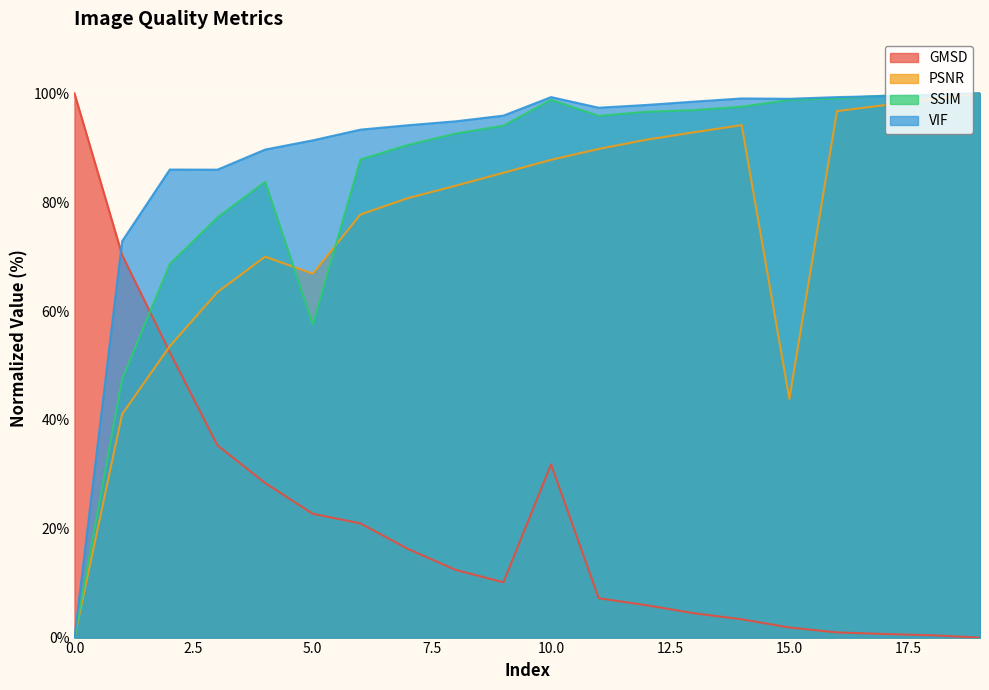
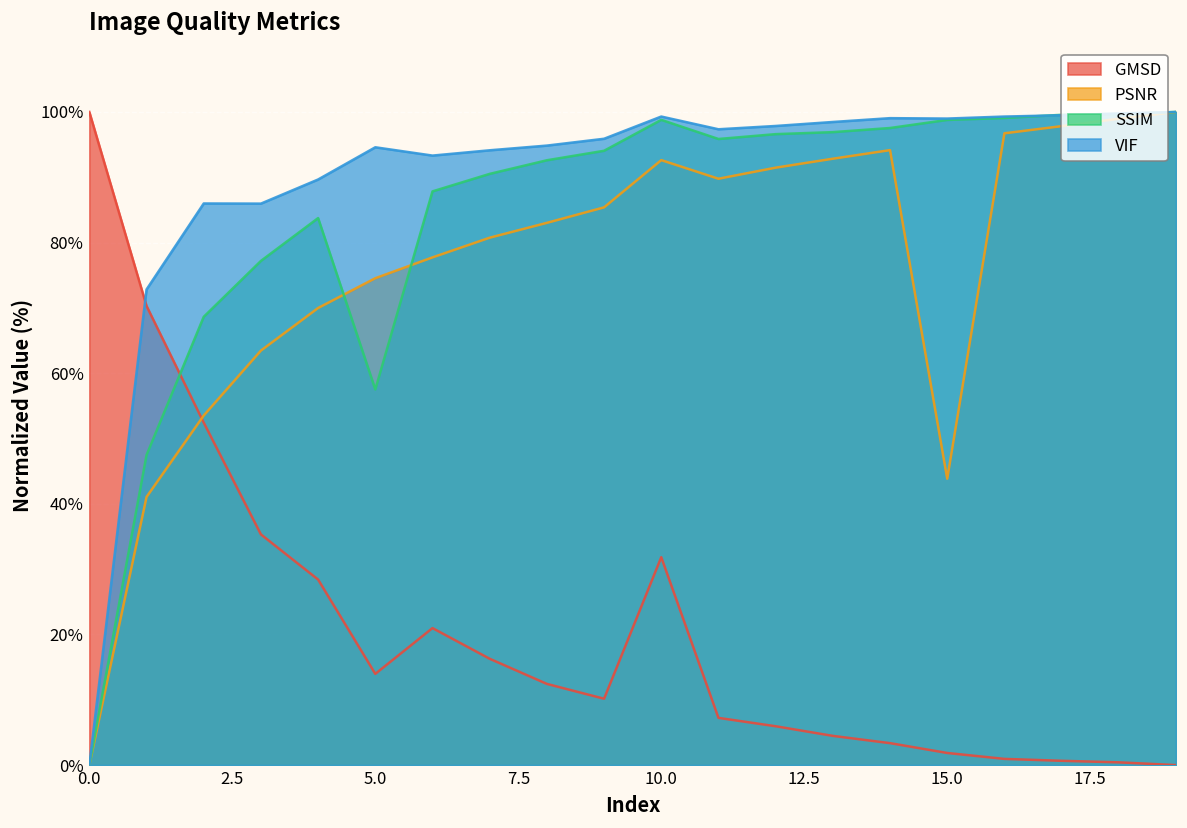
GMSD, 5.0: 23% -> 14%
PSNR, 5.0: 67% -> 75%
VIF, 5.0: 91% -> 95%
PSNR, 10.0: 88% -> 93%
